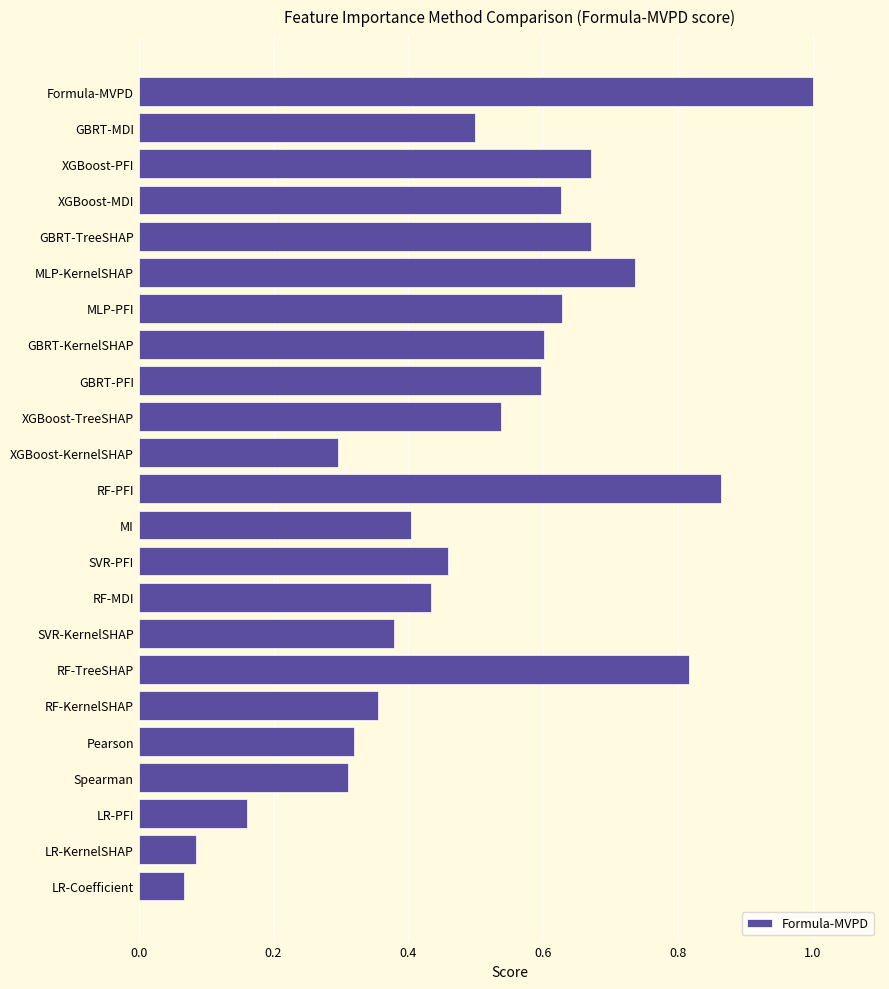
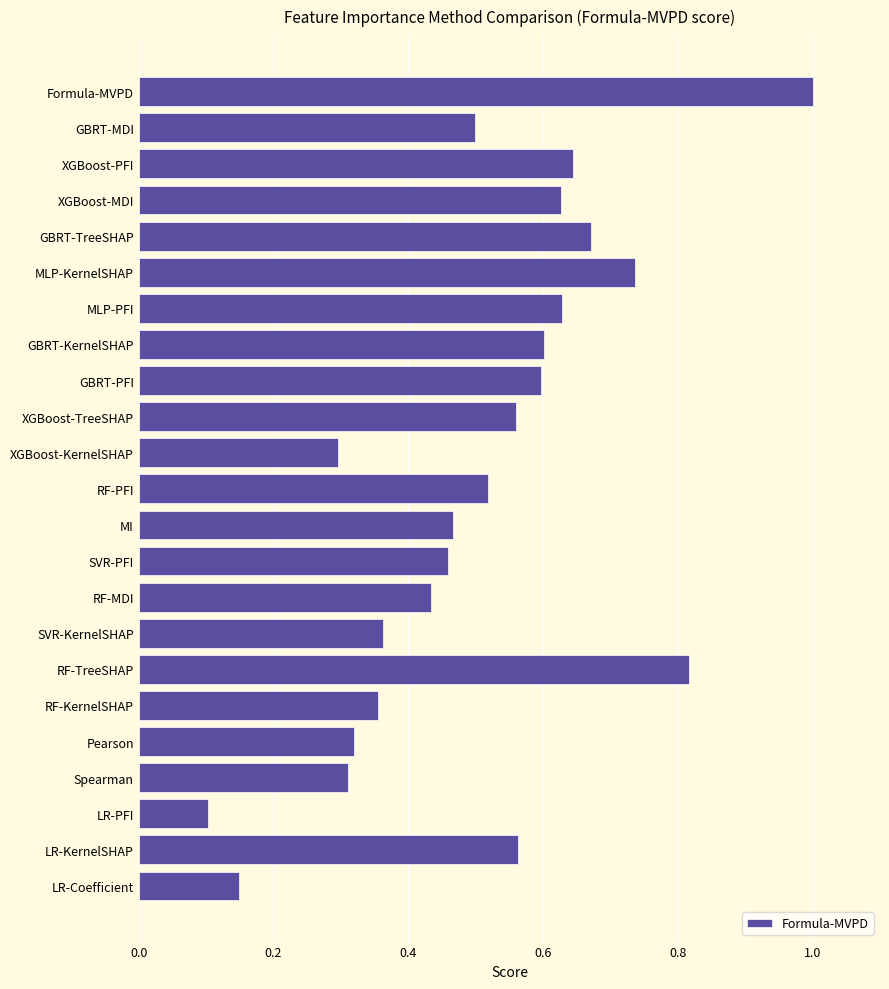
XGBoost-PFI: 0.67 -> 0.64
XGBoost-TreeSHAP: 0.54 -> 0.56
RF-PFI: 0.86 -> 0.52
MI: 0.40 -> 0.47
SVR-KernelSHAP: 0.38 -> 0.36
LR-PFI: 0.16 -> 0.10
LR-KernelSHAP: 0.09 -> 0.56
LR-Coefficient: 0.07 -> 0.15
